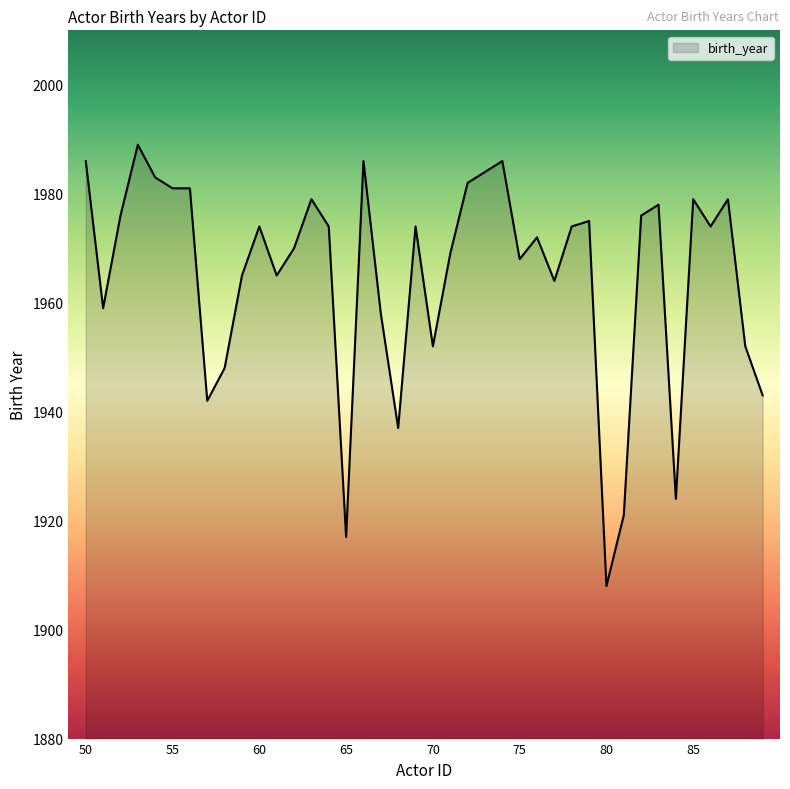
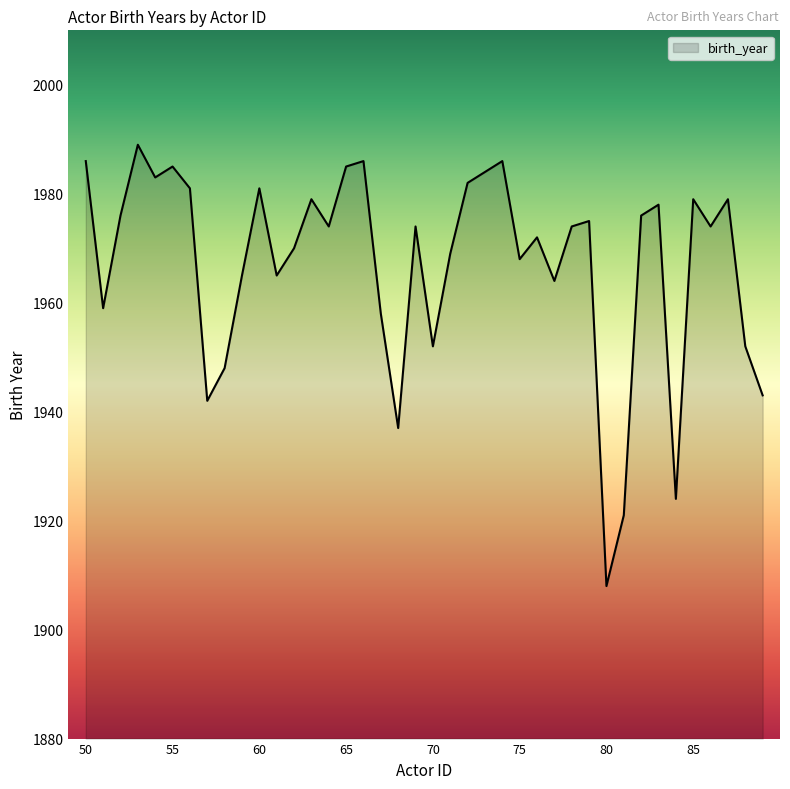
55: 1981 -> 1985
60: 1974 -> 1981
65: 1917 -> 1985
